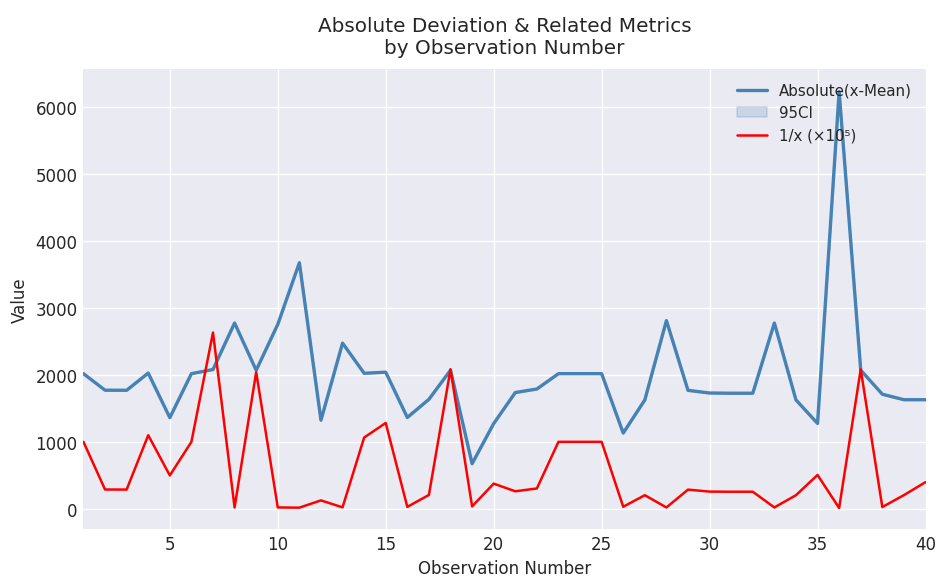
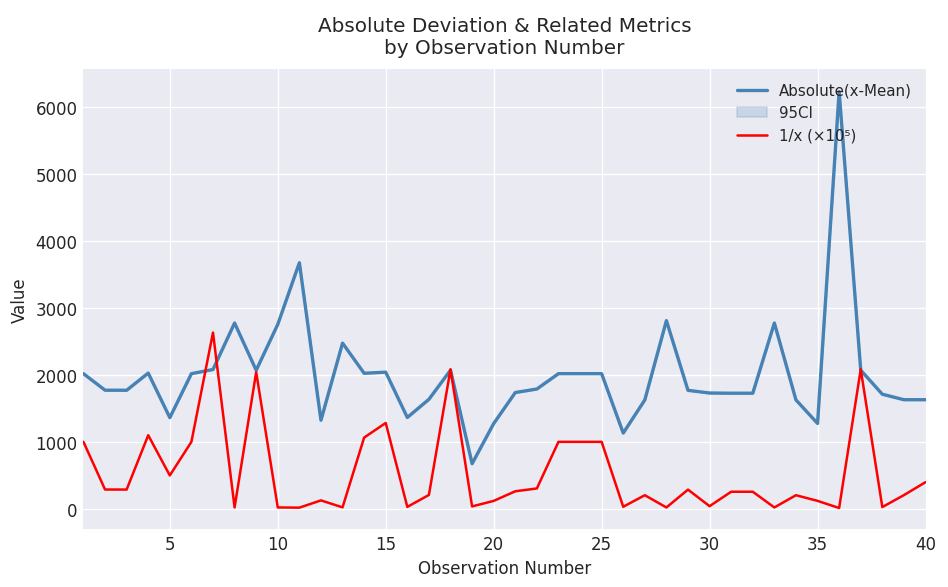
1/x (×10⁵), 20: 400 -> 100
1/x (×10⁵), 30: 300 -> 0
1/x (×10⁵), 35: 500 -> 100
